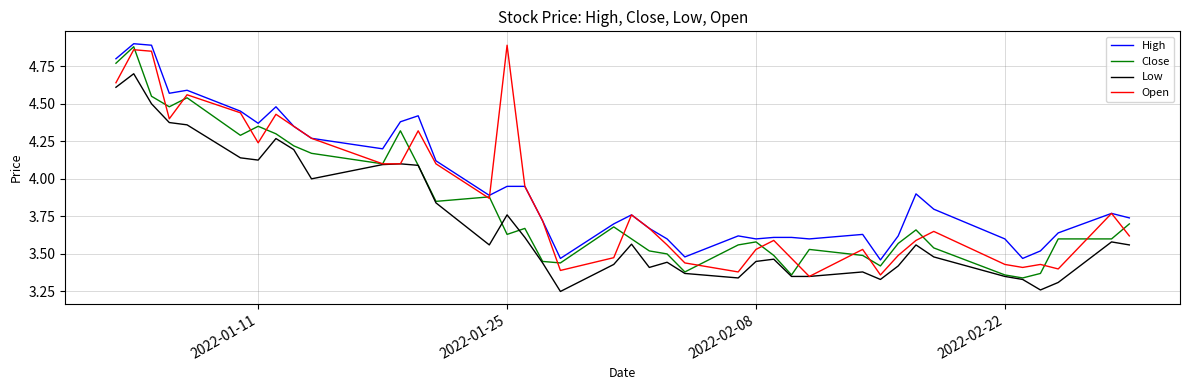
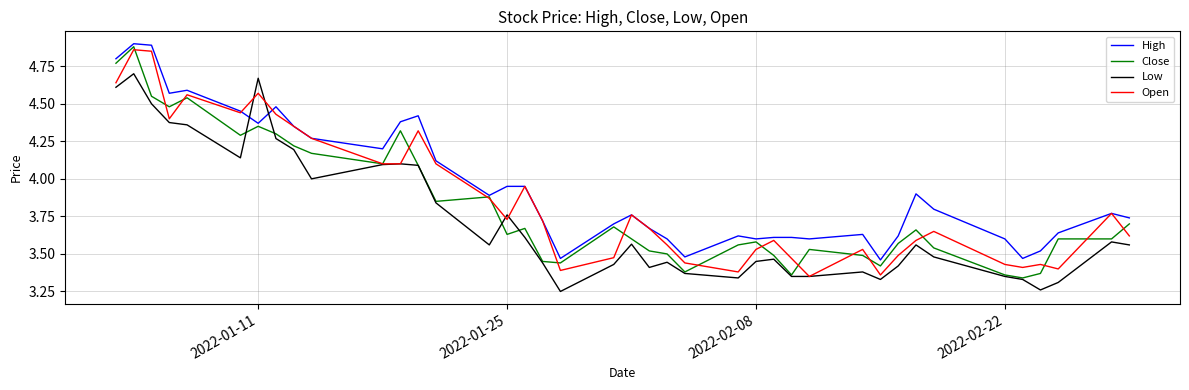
Low, 2022-01-11: 4.13 -> 4.67
Open, 2022-01-11: 4.24 -> 4.57
Open, 2022-01-25: 4.89 -> 3.73
